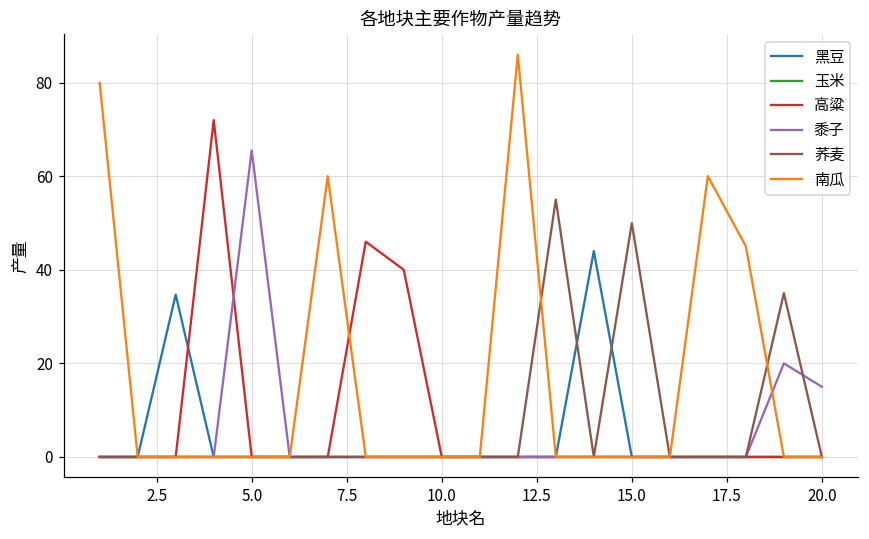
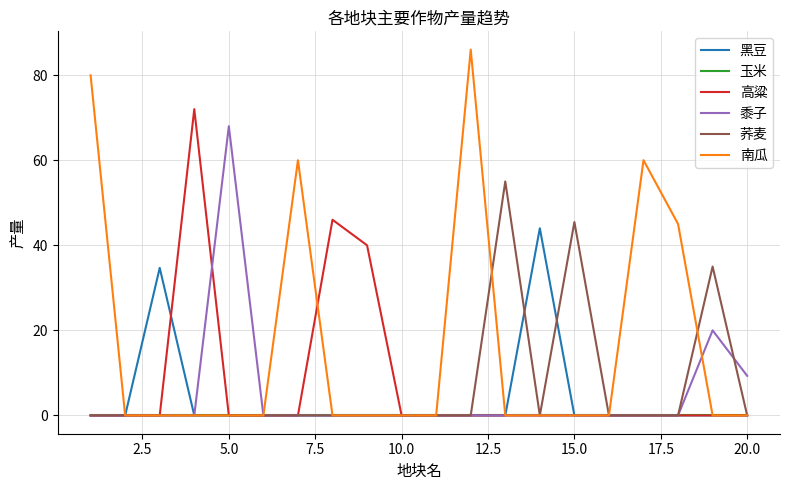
黍子, 5.0: 66 -> 68
荞麦, 15.0: 50 -> 45
黍子, 20.0: 15 -> 9
